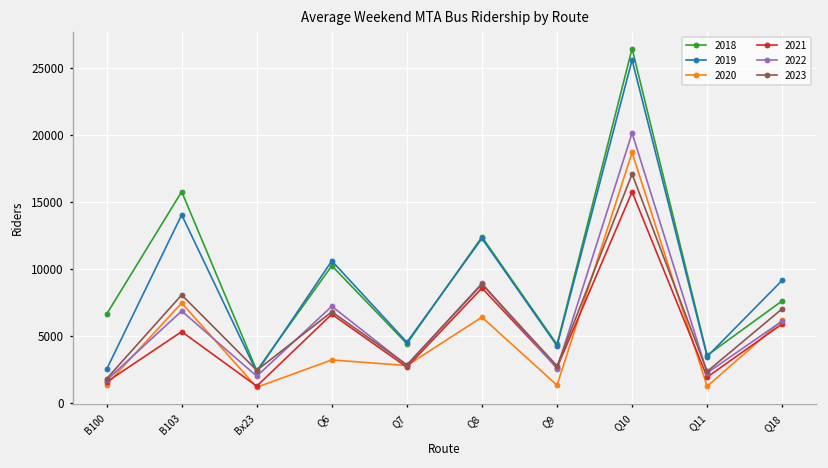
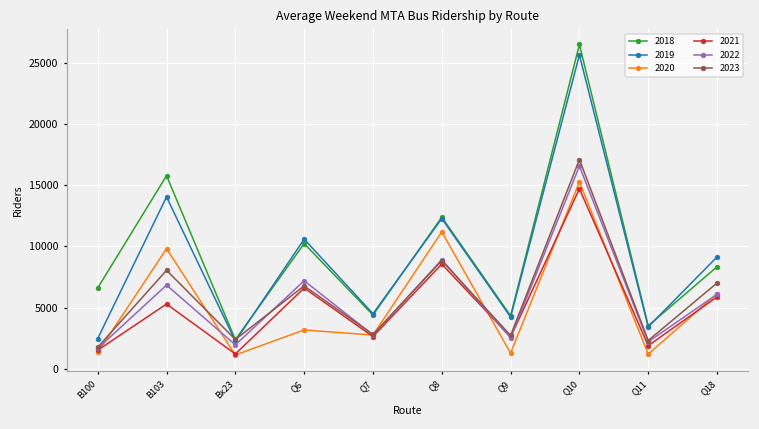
2020, B103: 7400 -> 9800
2020, Q8: 6400 -> 11200
2020, Q10: 18700 -> 15300
2021, Q10: 15800 -> 14700
2022, Q10: 20200 -> 16600
2018, Q18: 7600 -> 8300
